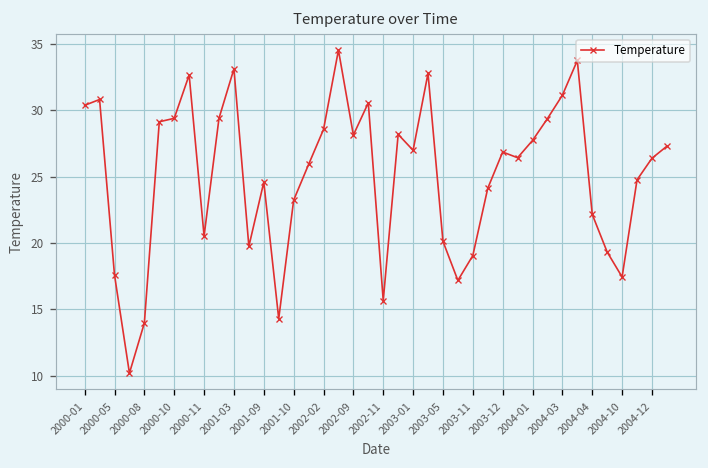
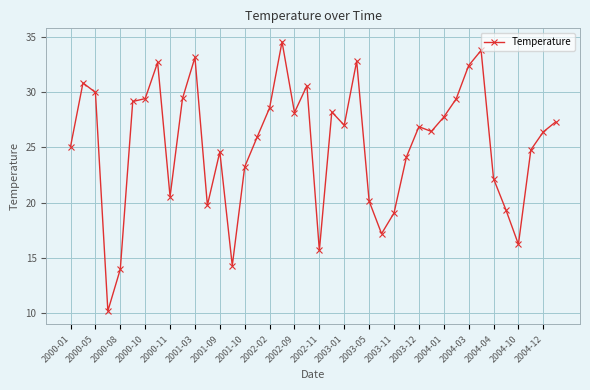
2000-01: 30.4 -> 25.1
2000-05: 17.6 -> 30.0
2004-03: 31.1 -> 32.4
2004-10: 17.4 -> 16.2
